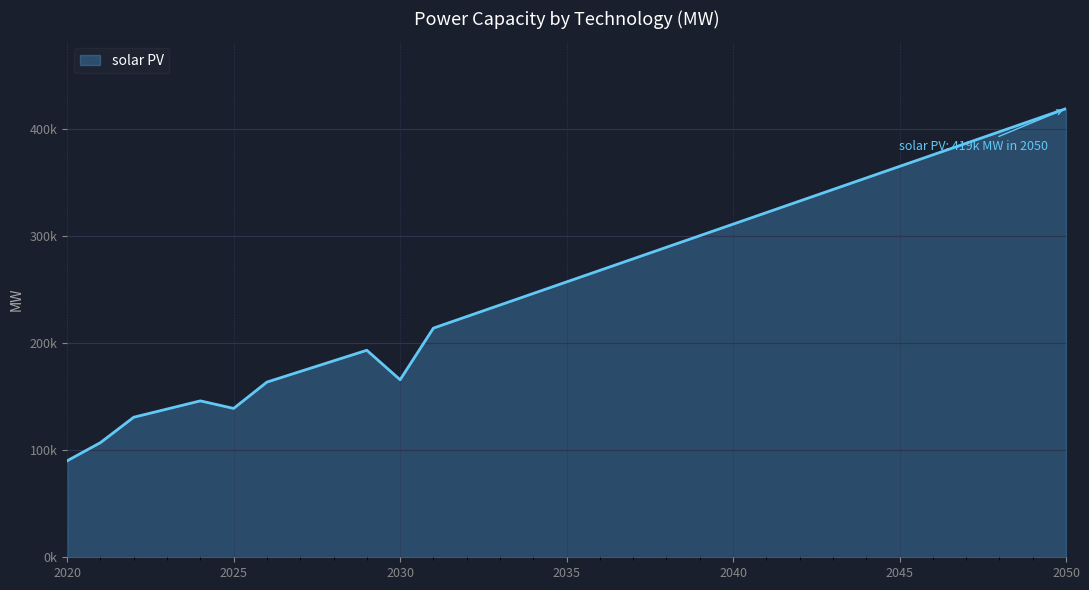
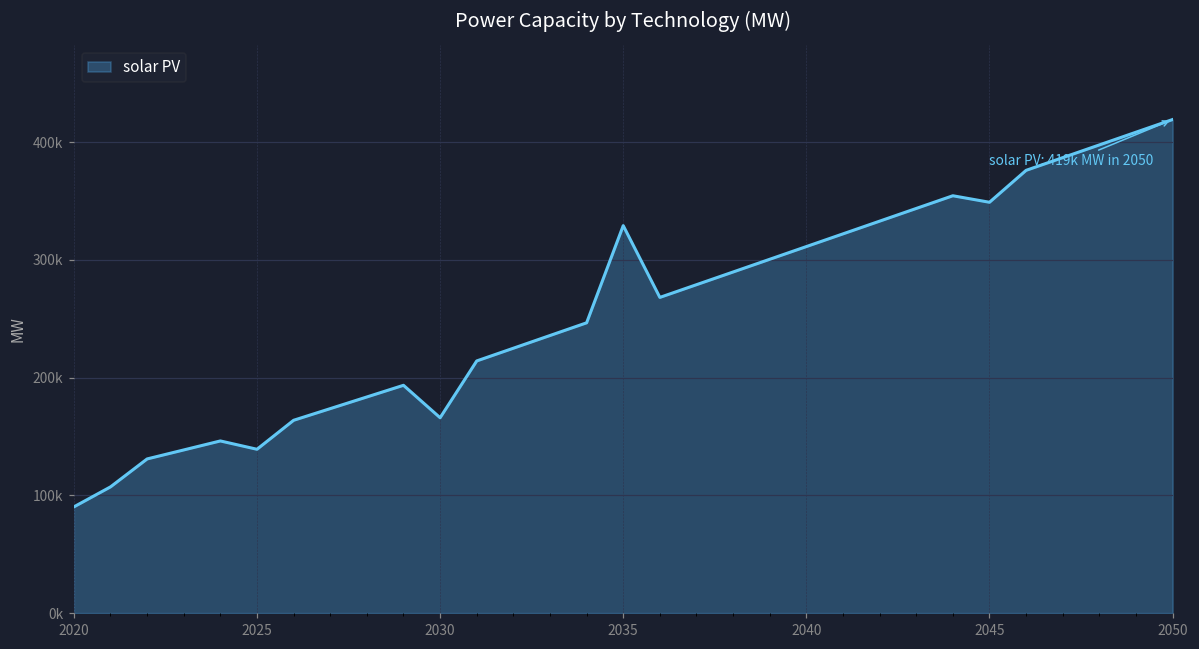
2035: 257000 -> 329000
2045: 365000 -> 349000
